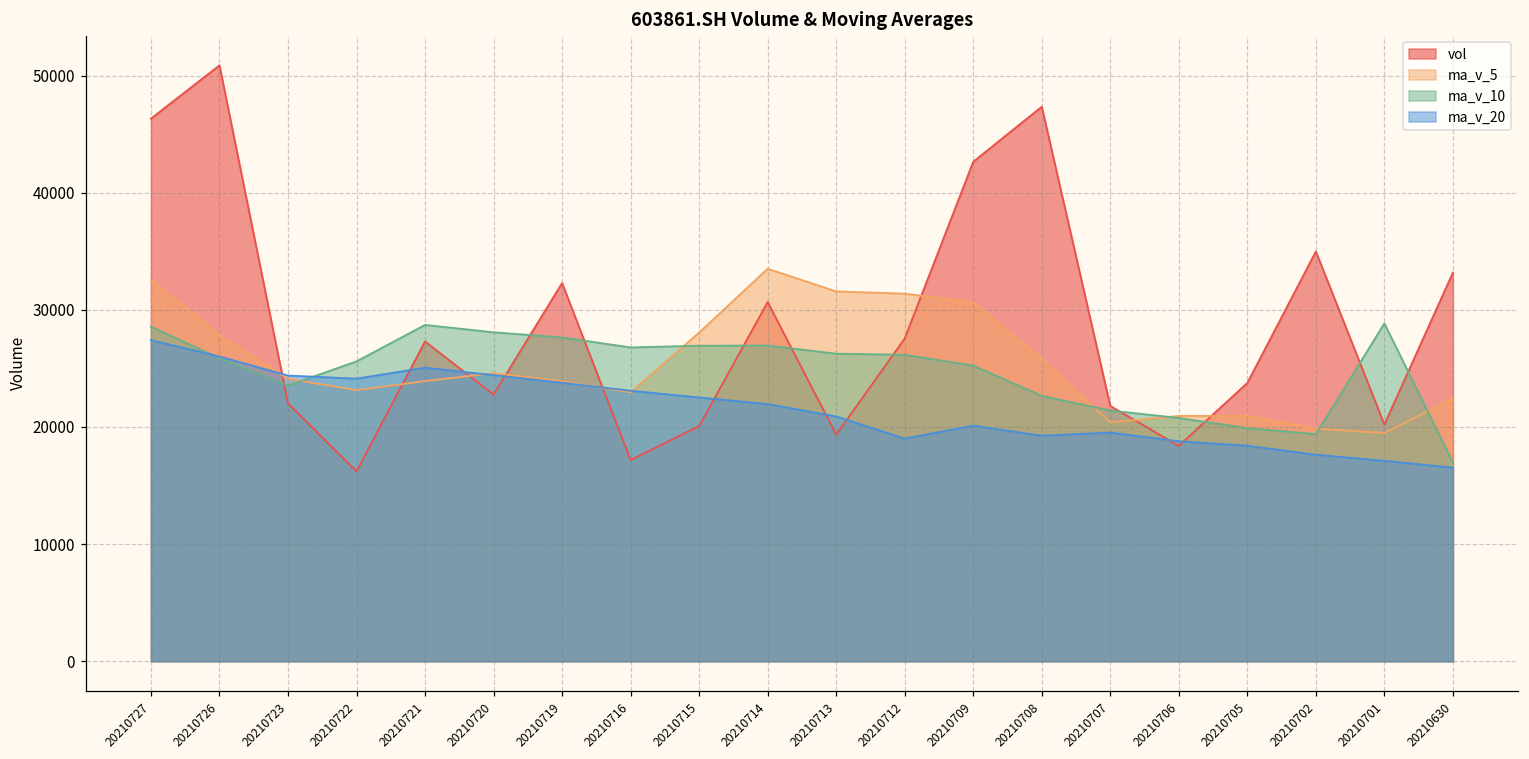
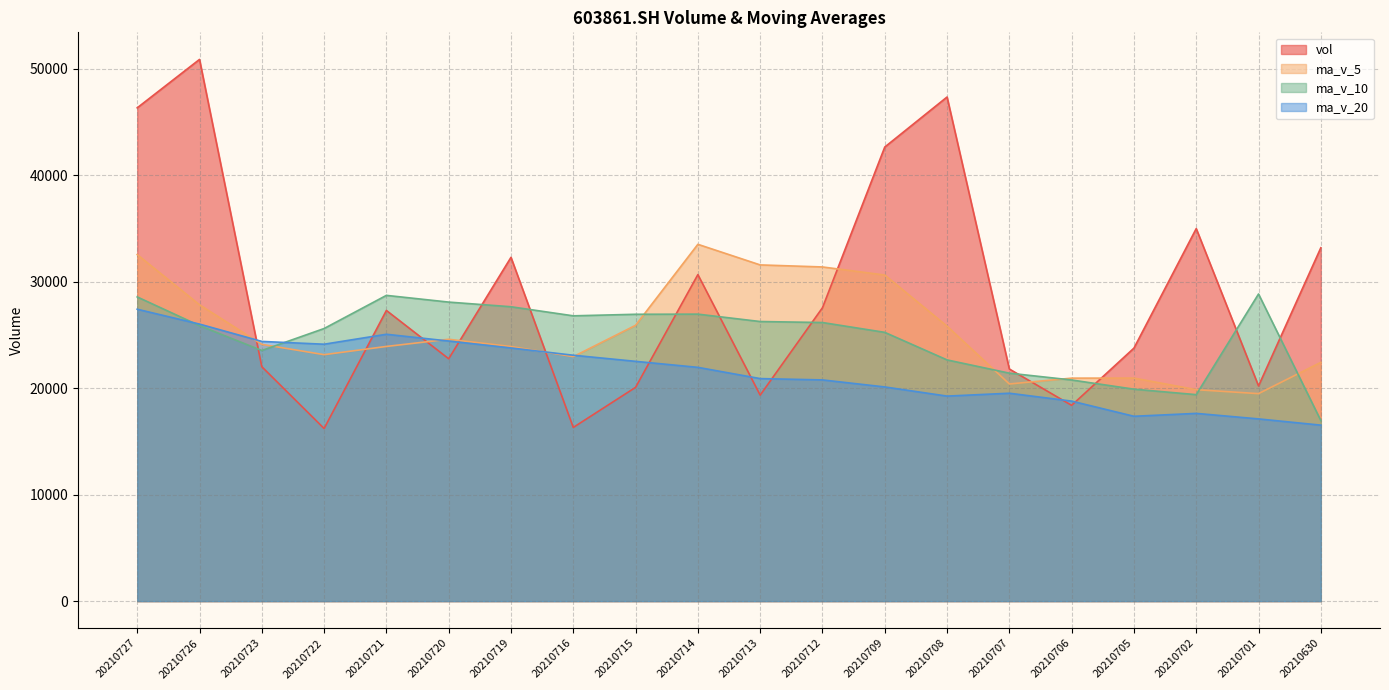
vol, 20210716: 17200 -> 16300
ma_v_5, 20210715: 28100 -> 25900
ma_v_20, 20210712: 19000 -> 20800
ma_v_20, 20210705: 18400 -> 17400
